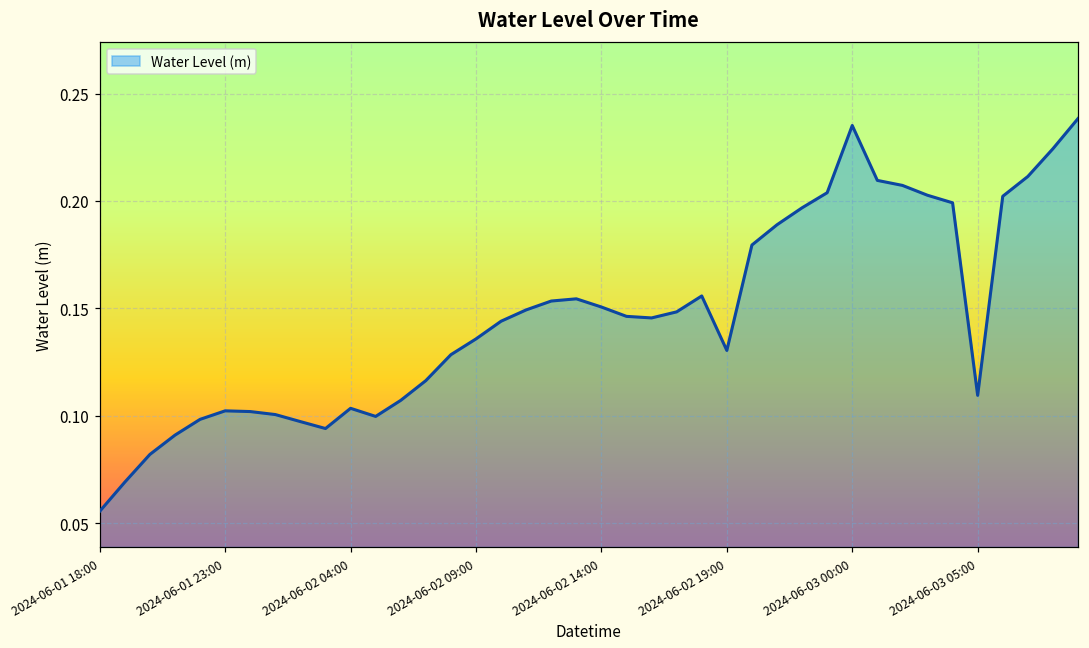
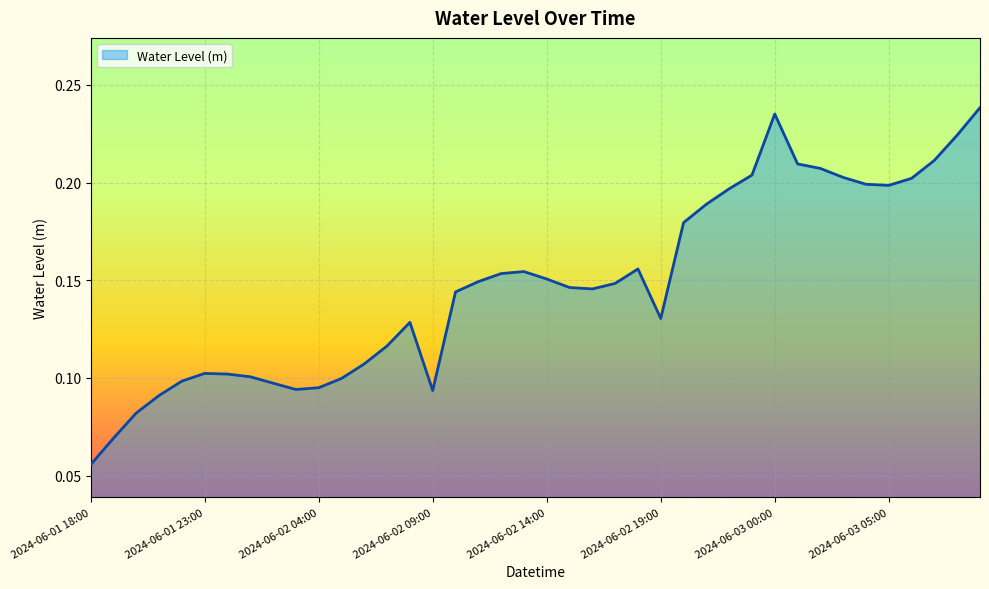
2024-06-02 04:00: 0.103 -> 0.095
2024-06-02 09:00: 0.136 -> 0.094
2024-06-03 05:00: 0.110 -> 0.199
